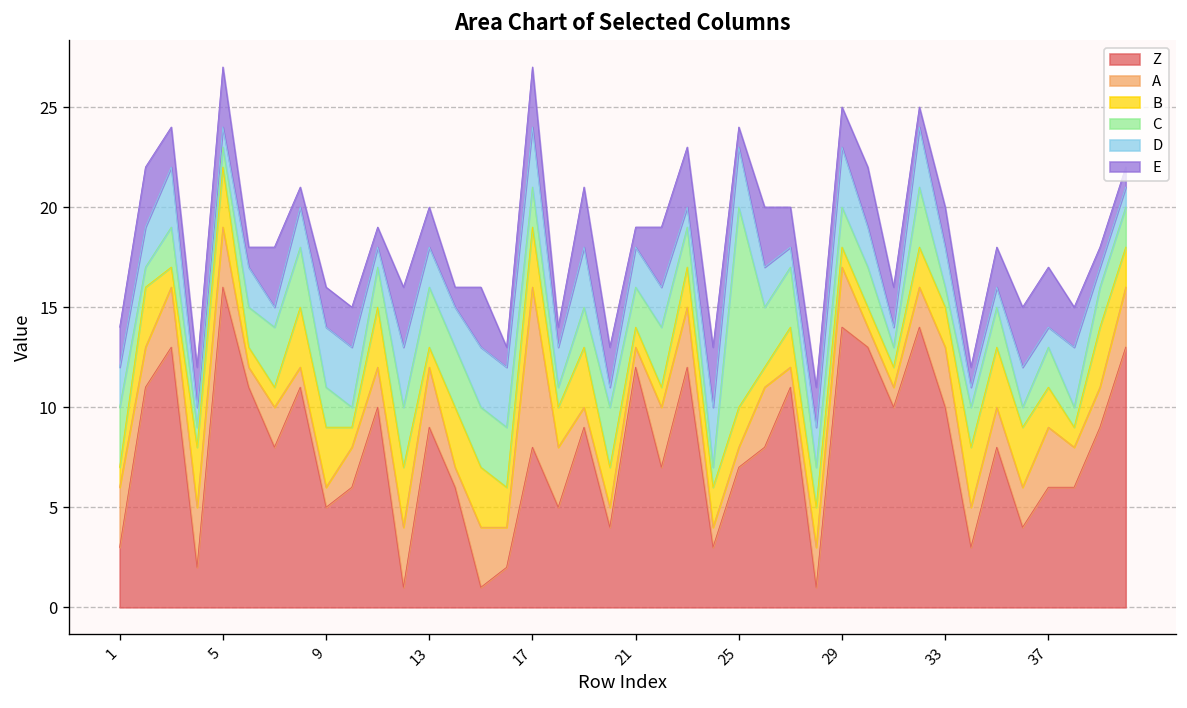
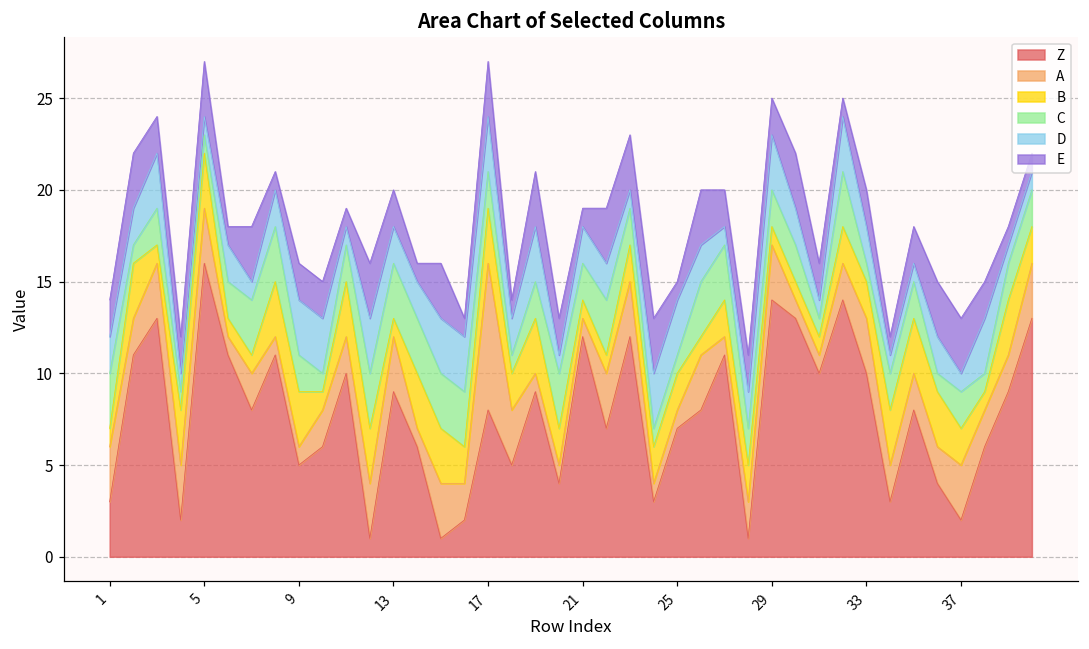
C, 25: 10 -> 1
Z, 37: 6 -> 2
